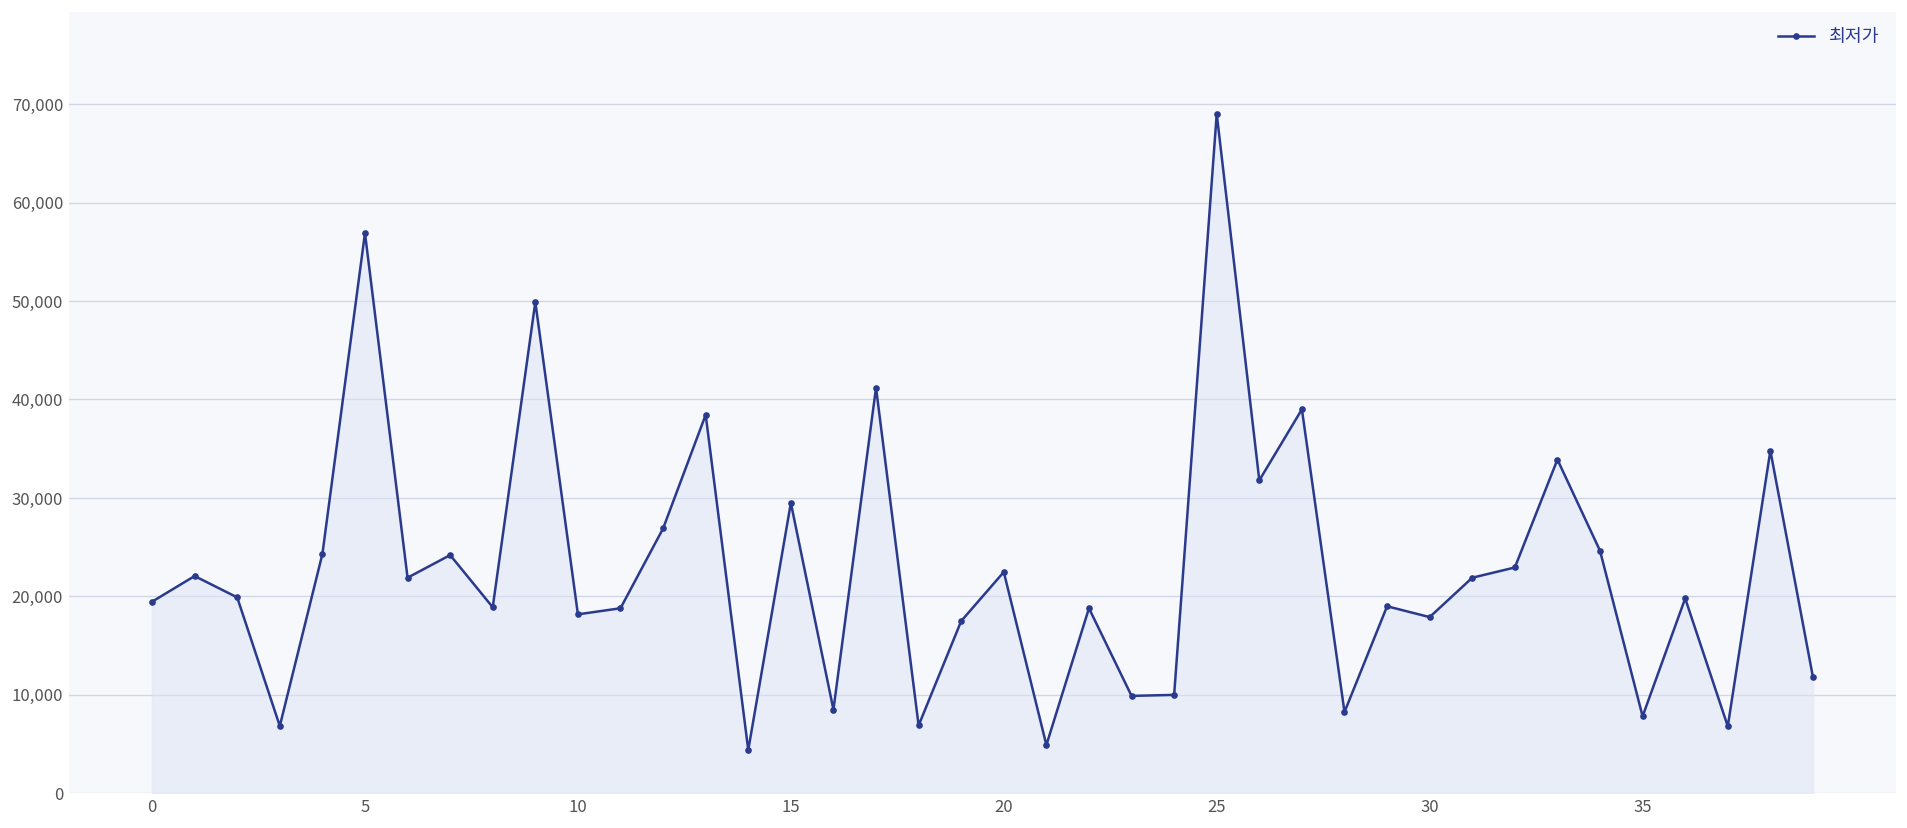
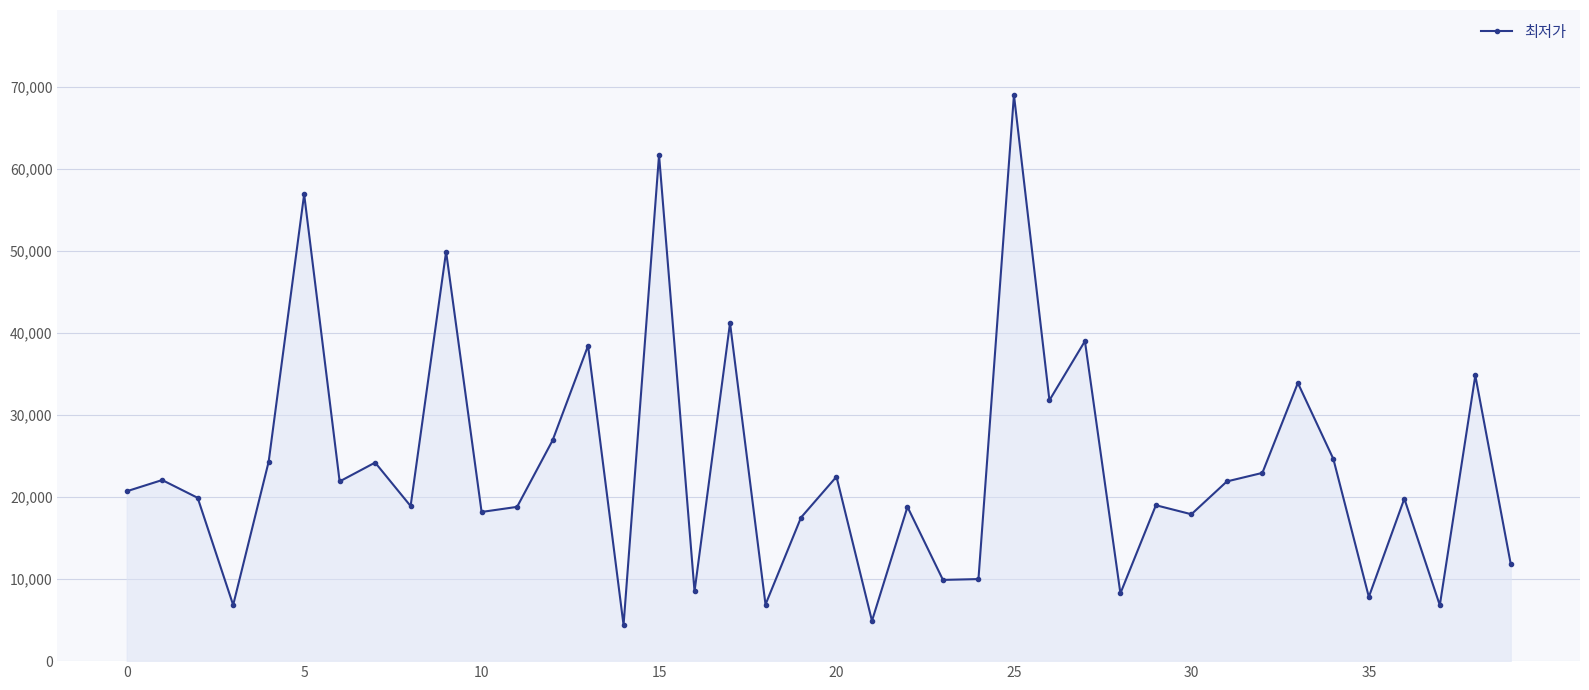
0: 19,000 -> 21,000
15: 30,000 -> 62,000
